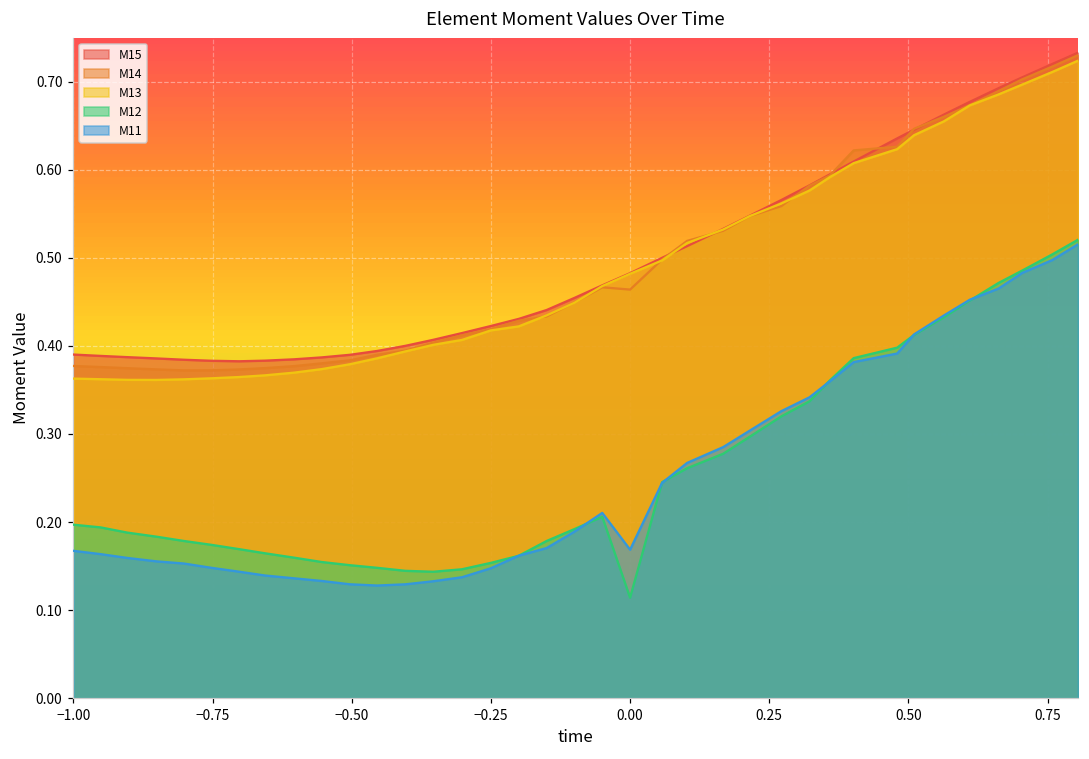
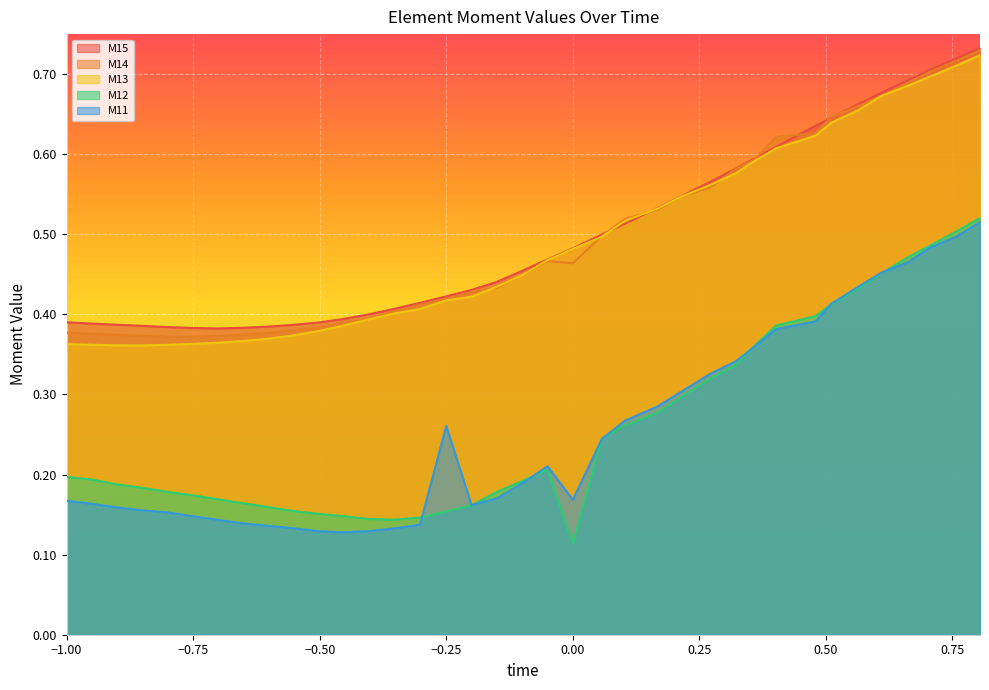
M11, −0.25: 0.15 -> 0.26
